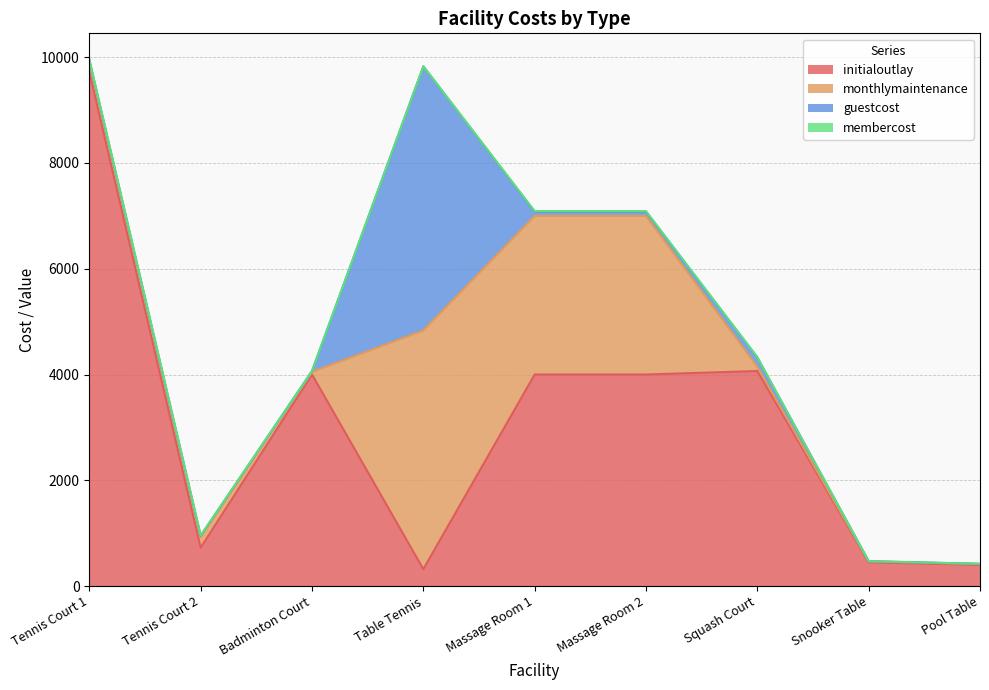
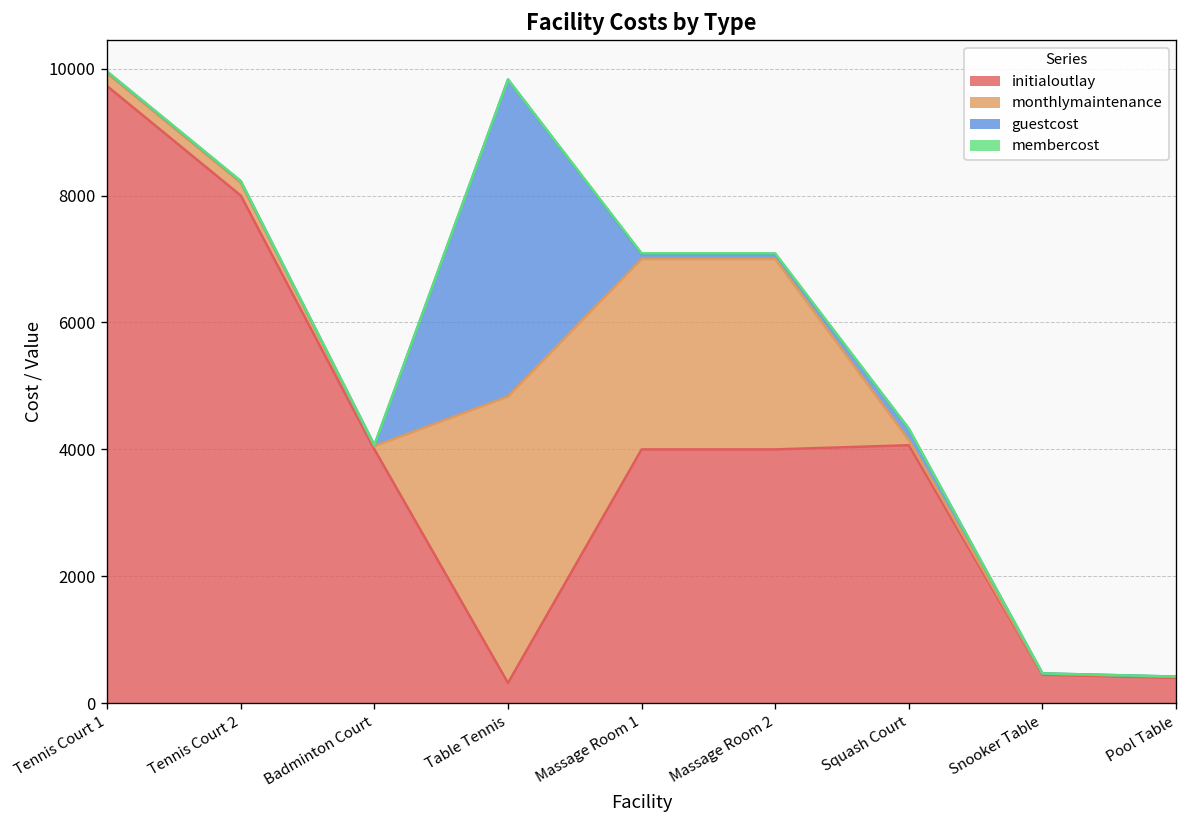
initialoutlay, Tennis Court 2: 700 -> 8000
